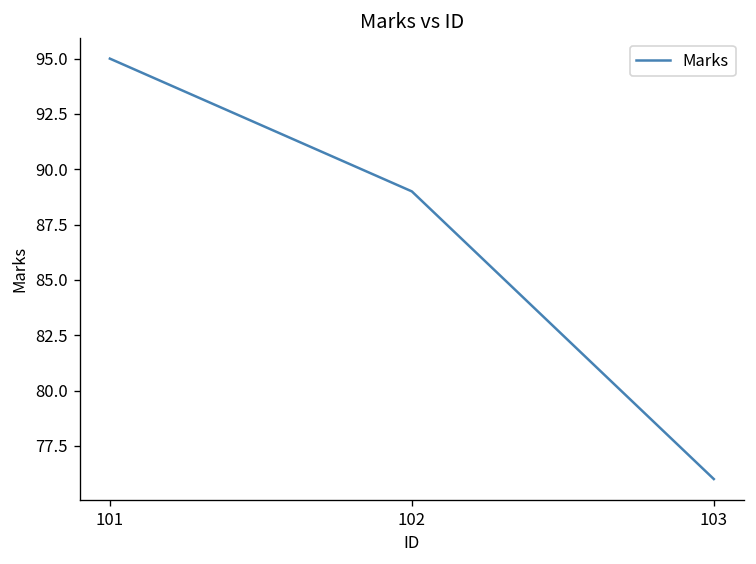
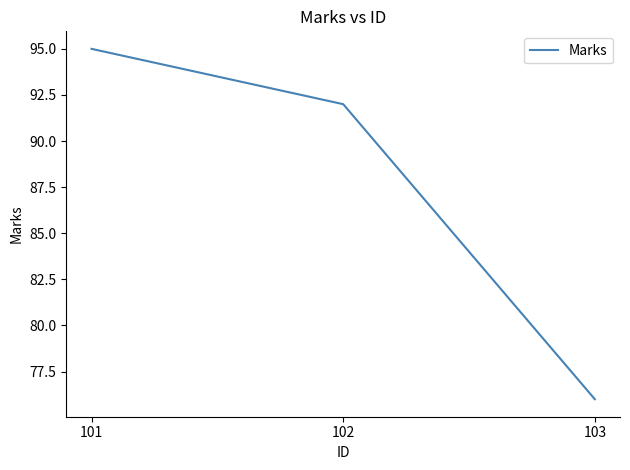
102: 89 -> 92
